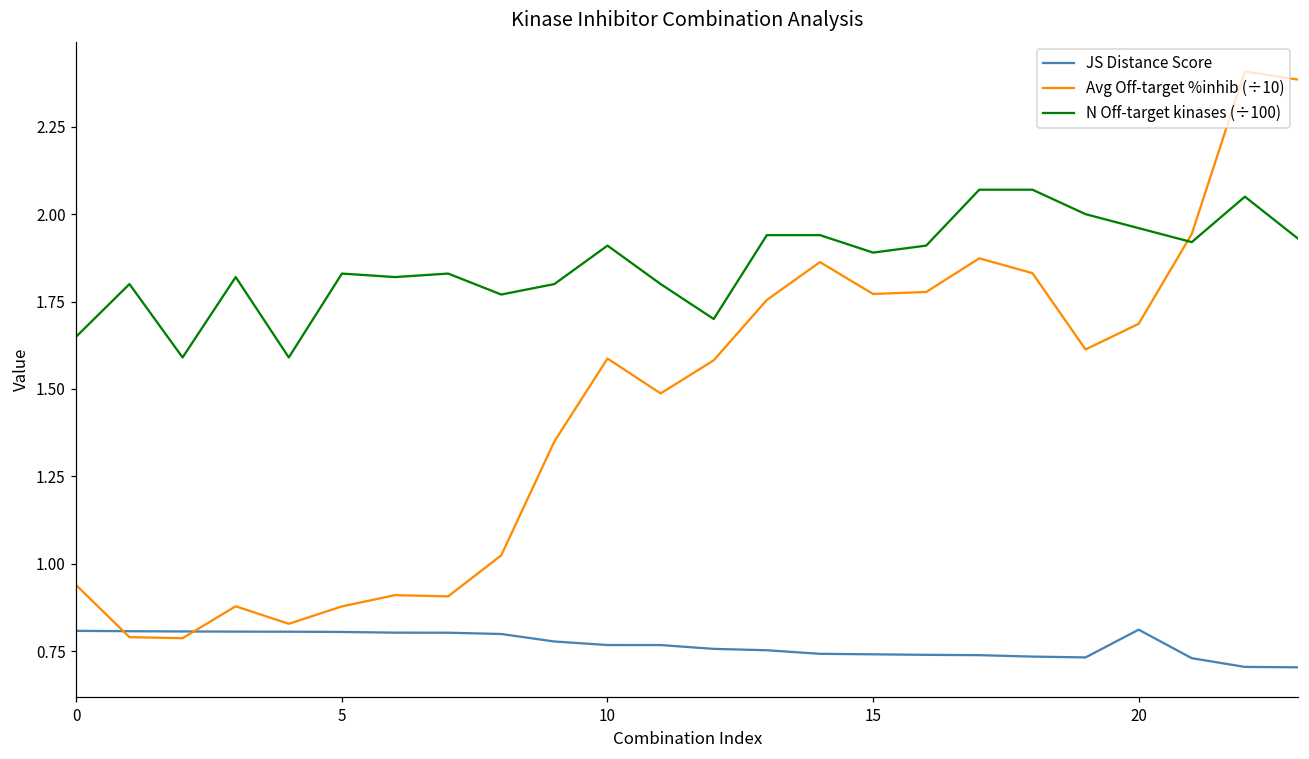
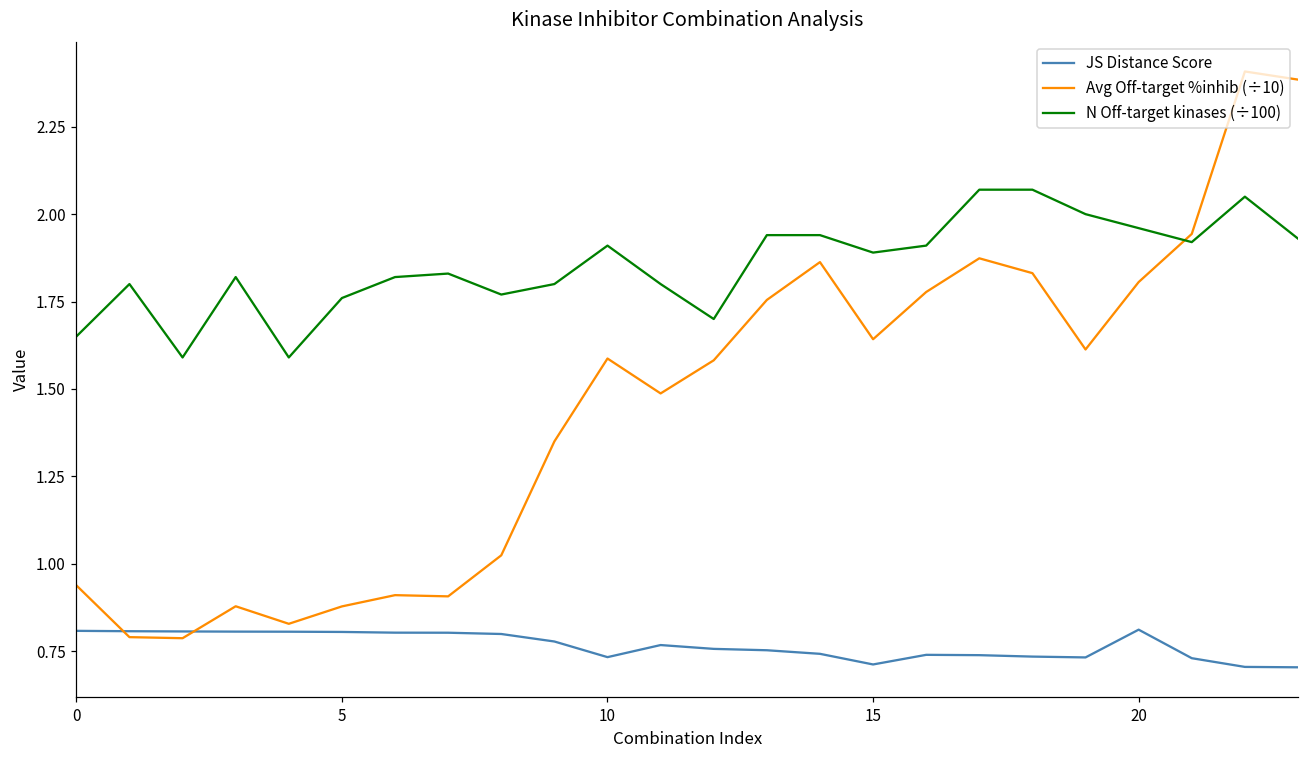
N Off-target kinases (÷100), 5: 1.83 -> 1.76
JS Distance Score, 10: 0.77 -> 0.73
JS Distance Score, 15: 0.74 -> 0.71
Avg Off-target %inhib (÷10), 15: 1.77 -> 1.64
Avg Off-target %inhib (÷10), 20: 1.69 -> 1.81
